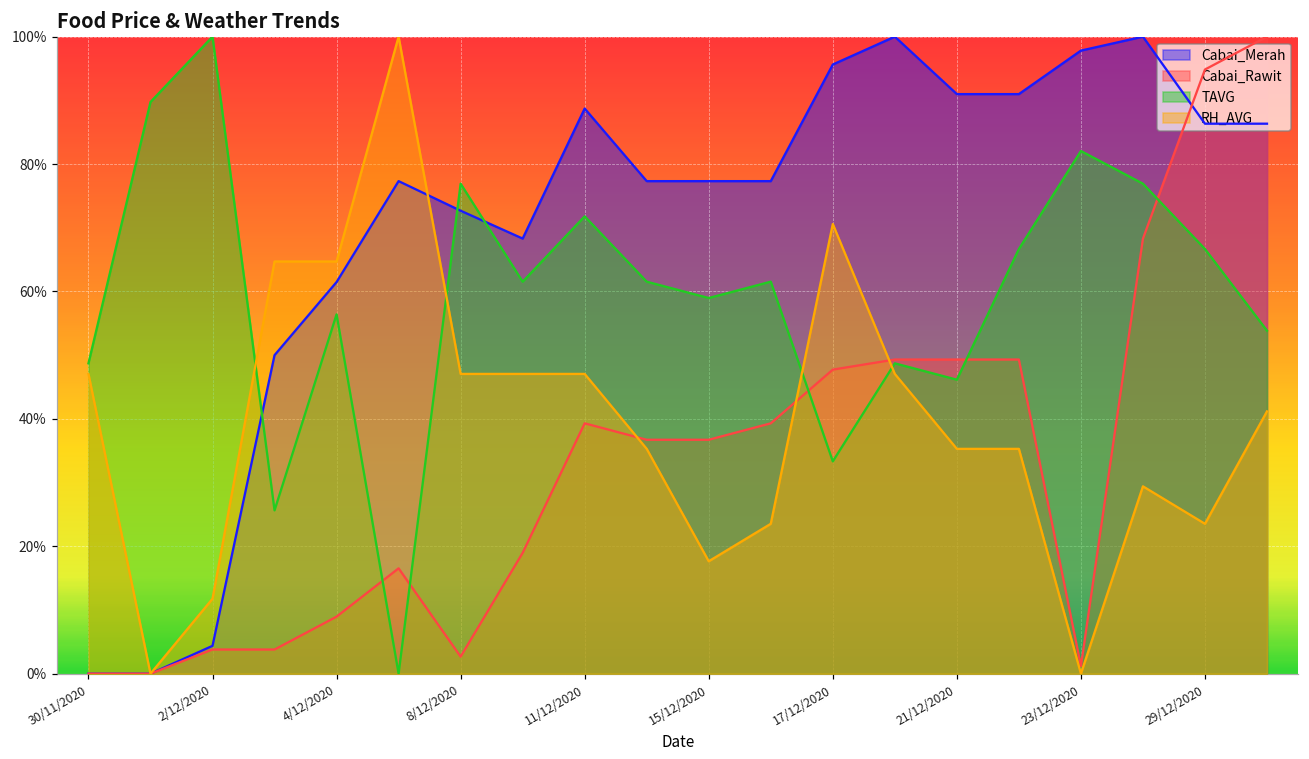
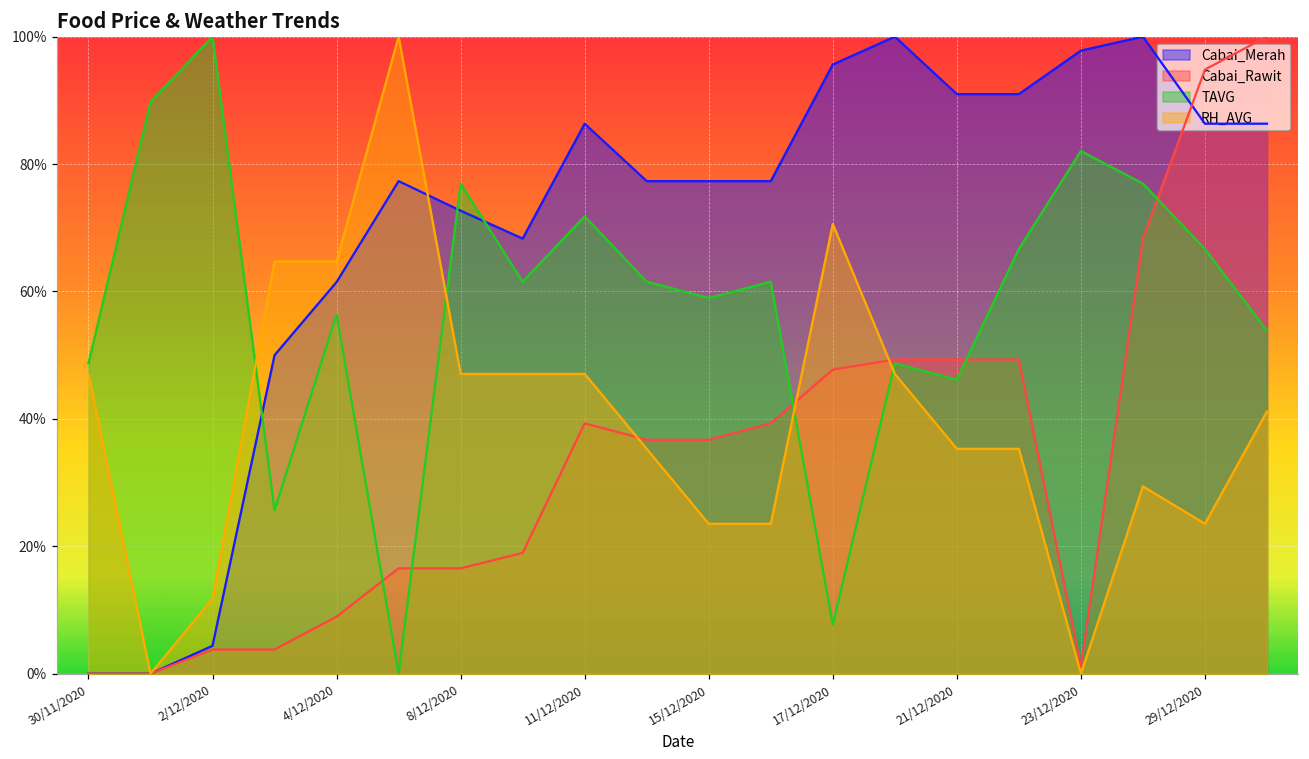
Cabai_Rawit, 8/12/2020: 3% -> 17%
Cabai_Merah, 11/12/2020: 89% -> 86%
RH_AVG, 15/12/2020: 18% -> 24%
TAVG, 17/12/2020: 33% -> 8%
